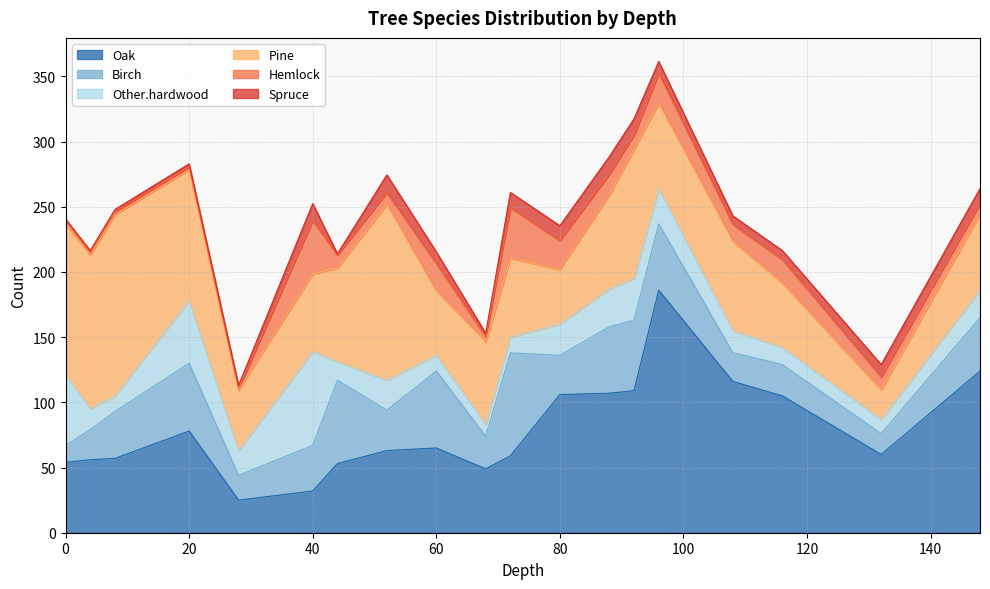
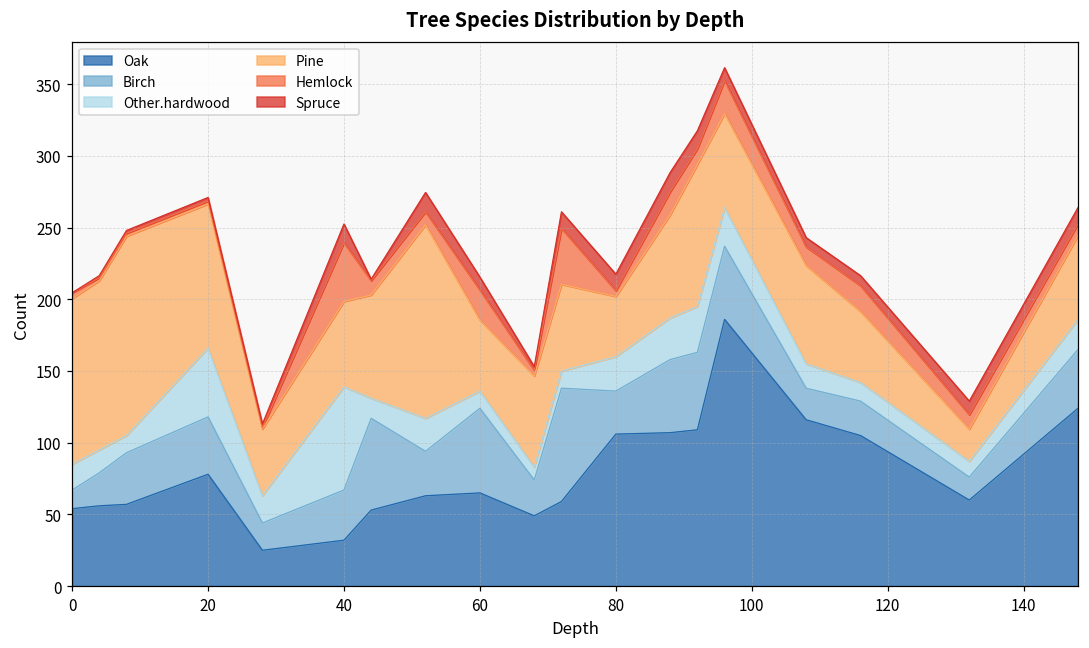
Other.hardwood, 0: 54 -> 18
Birch, 20: 52 -> 40
Hemlock, 80: 22 -> 4
